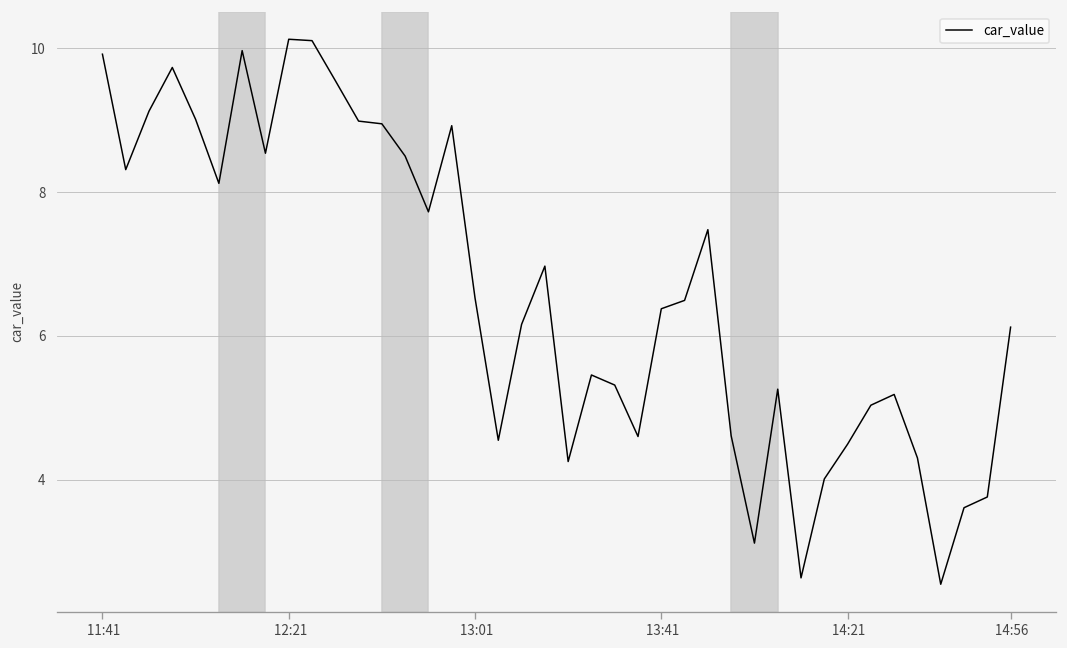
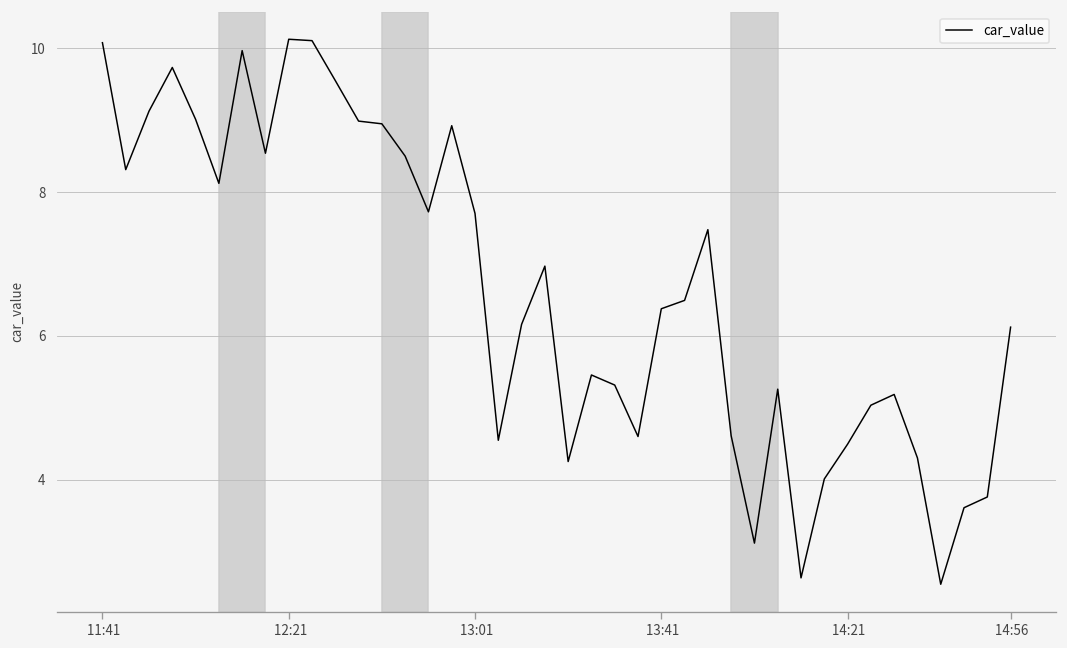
11:41: 9.9 -> 10.1
13:01: 6.5 -> 7.7
